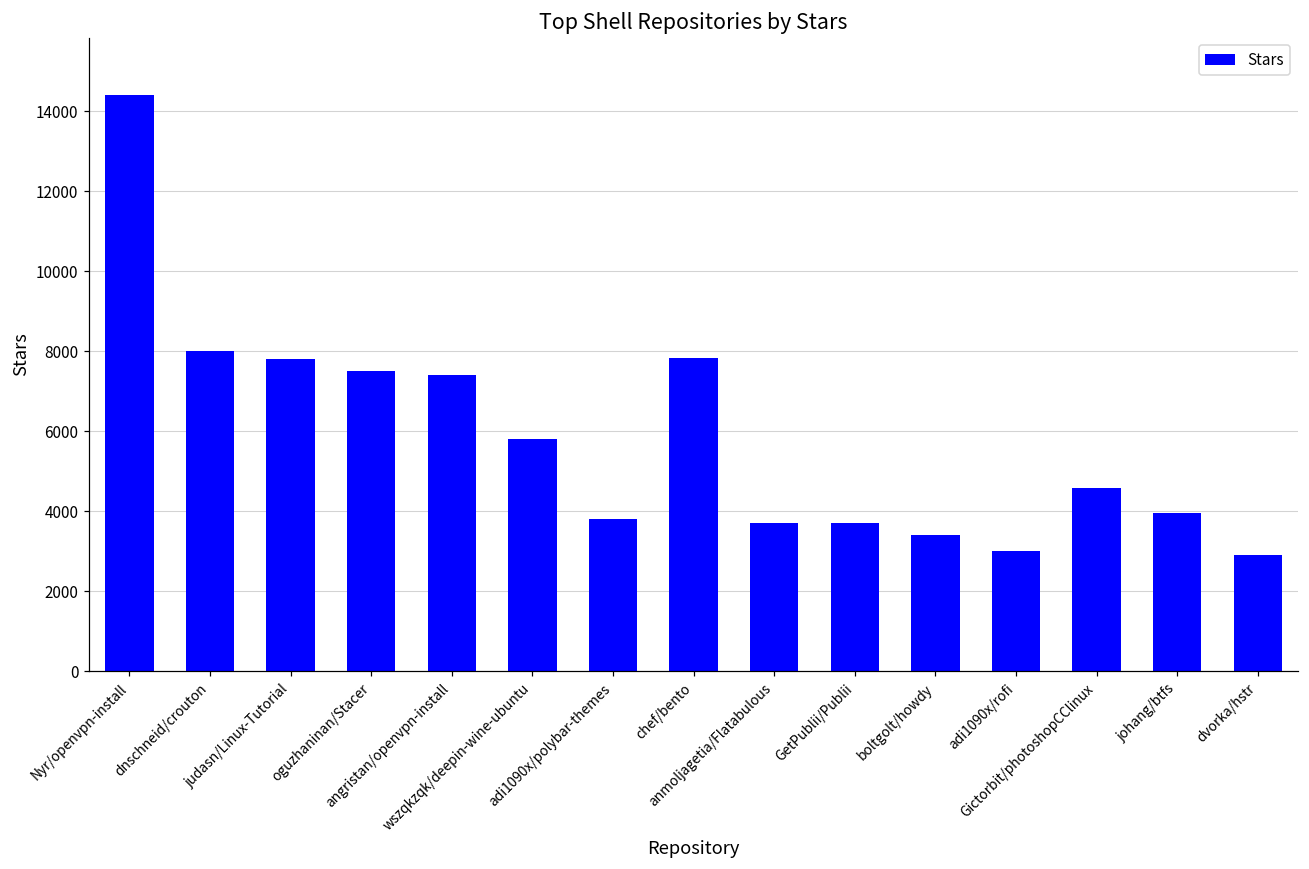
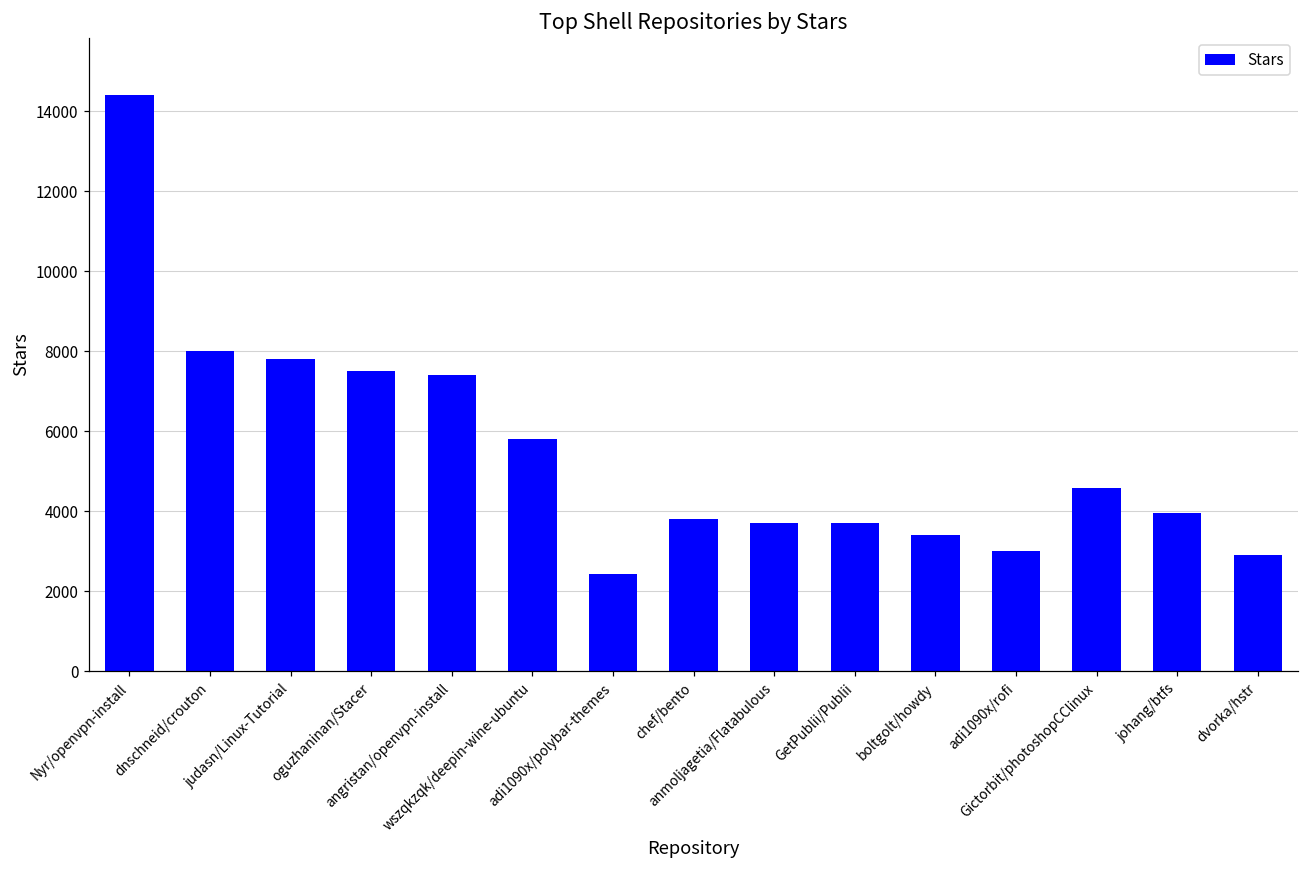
adi1090x/polybar-themes: 3800 -> 2400
chef/bento: 7800 -> 3800
